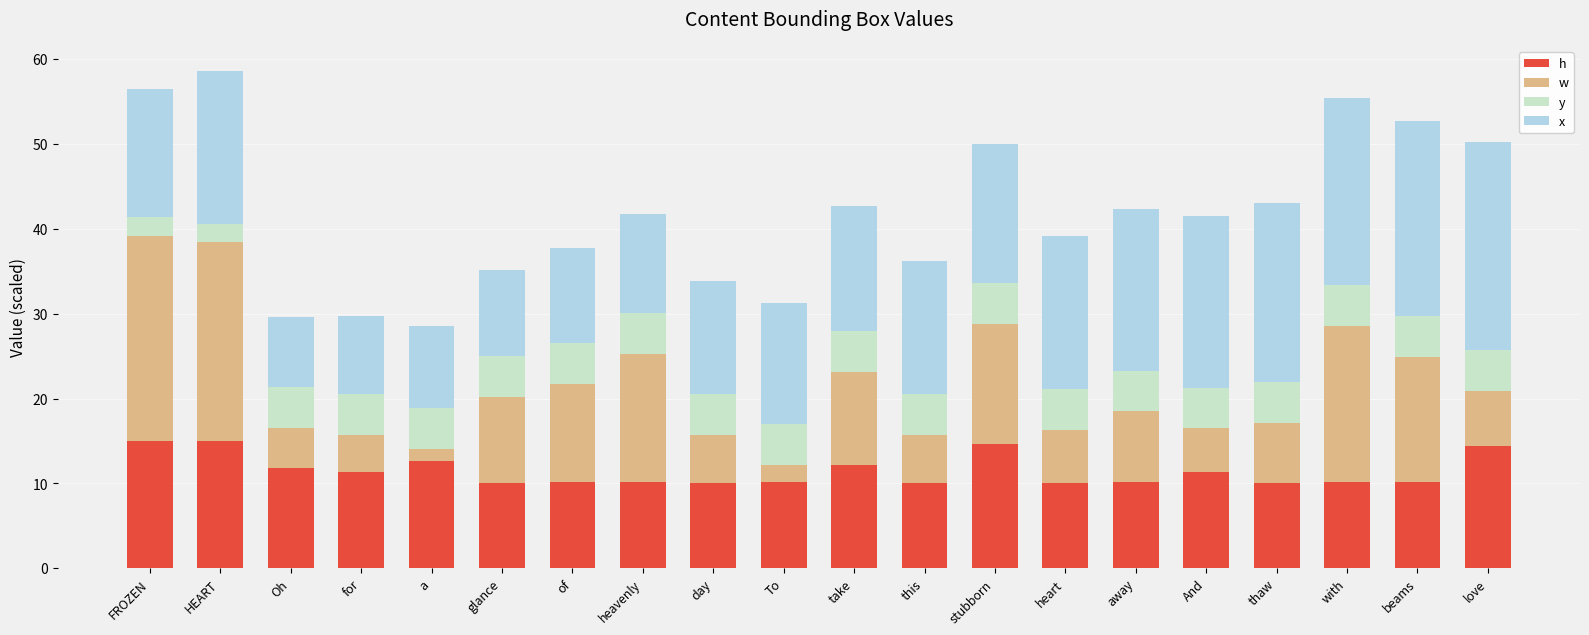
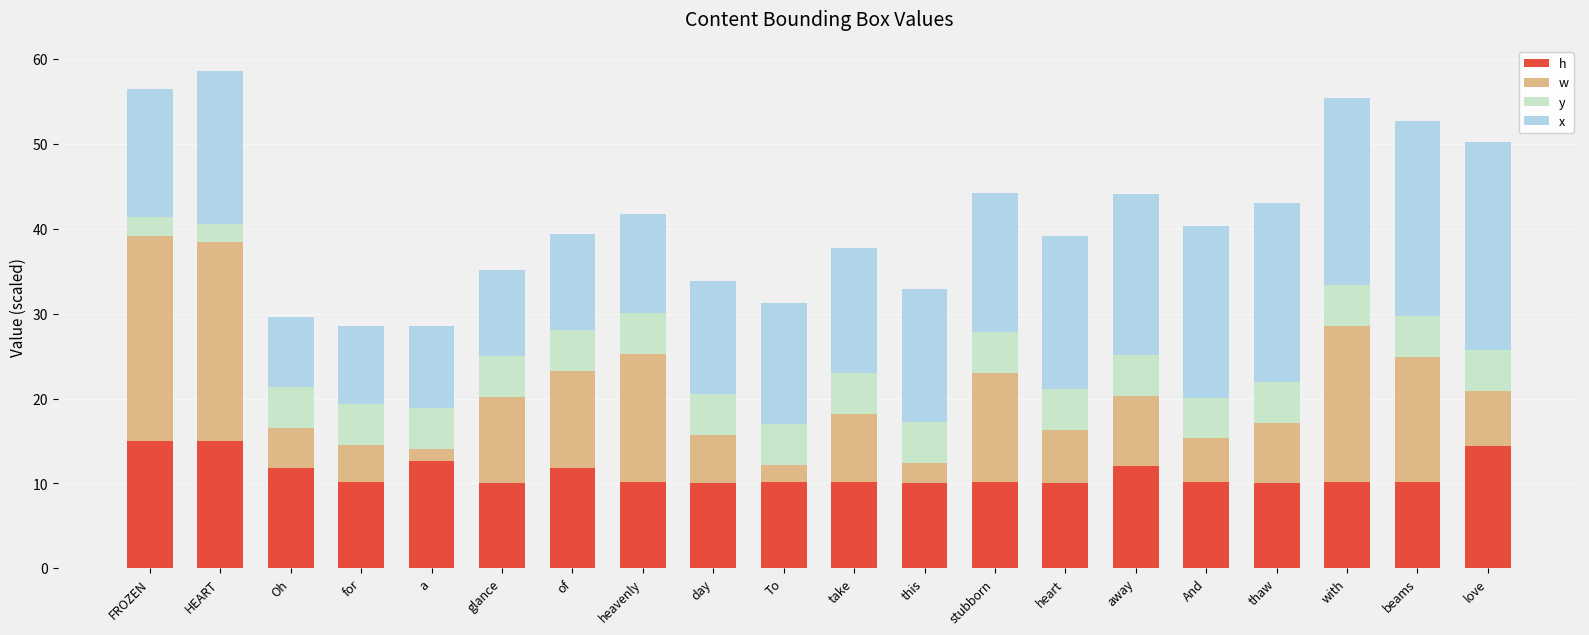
h, for: 11 -> 10
h, of: 10 -> 12
h, take: 12 -> 10
w, take: 11 -> 8
w, this: 6 -> 2
h, stubborn: 15 -> 10
w, stubborn: 14 -> 13
h, away: 10 -> 12
h, And: 11 -> 10
